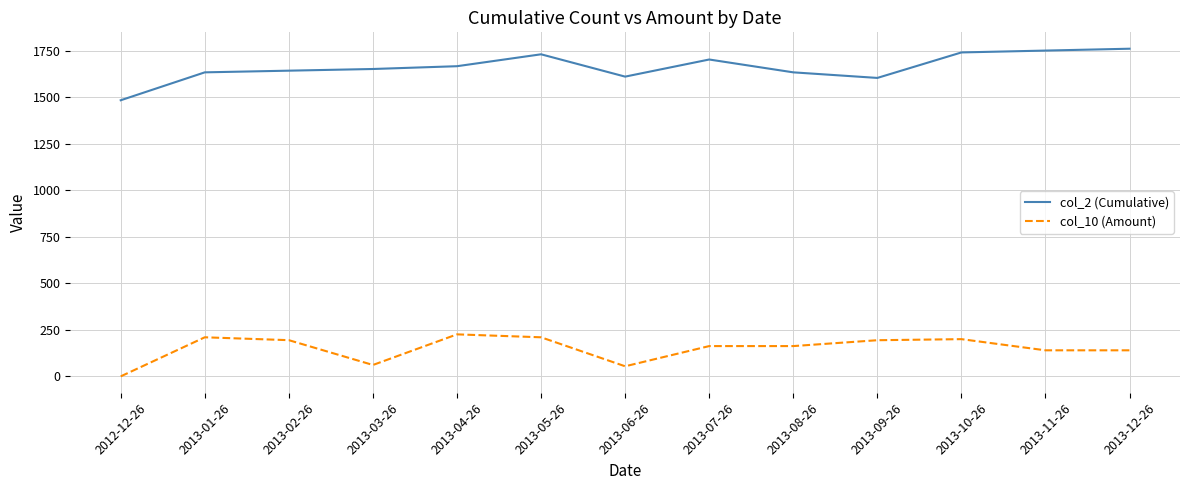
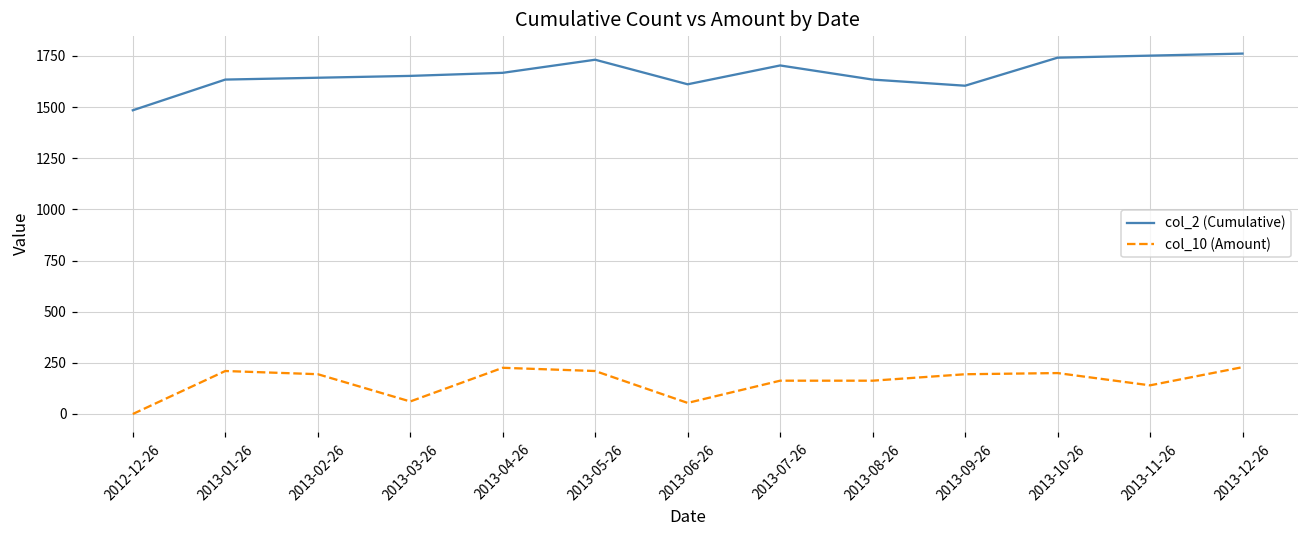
col_10 (Amount), 2013-12-26: 140 -> 230
